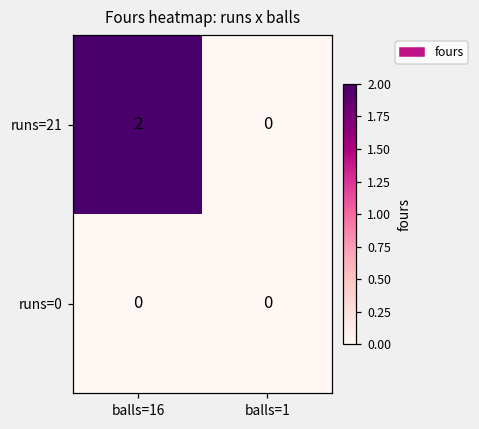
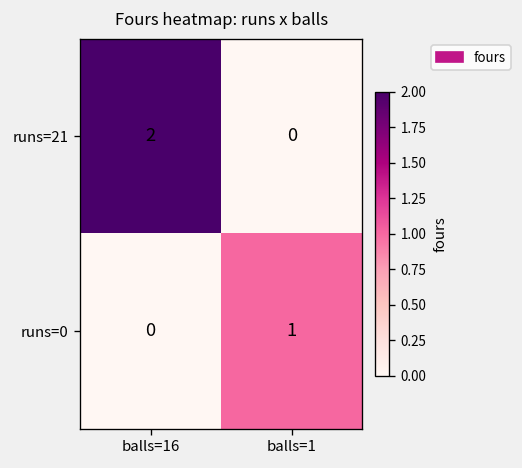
runs=0, balls=1: 0 -> 1
